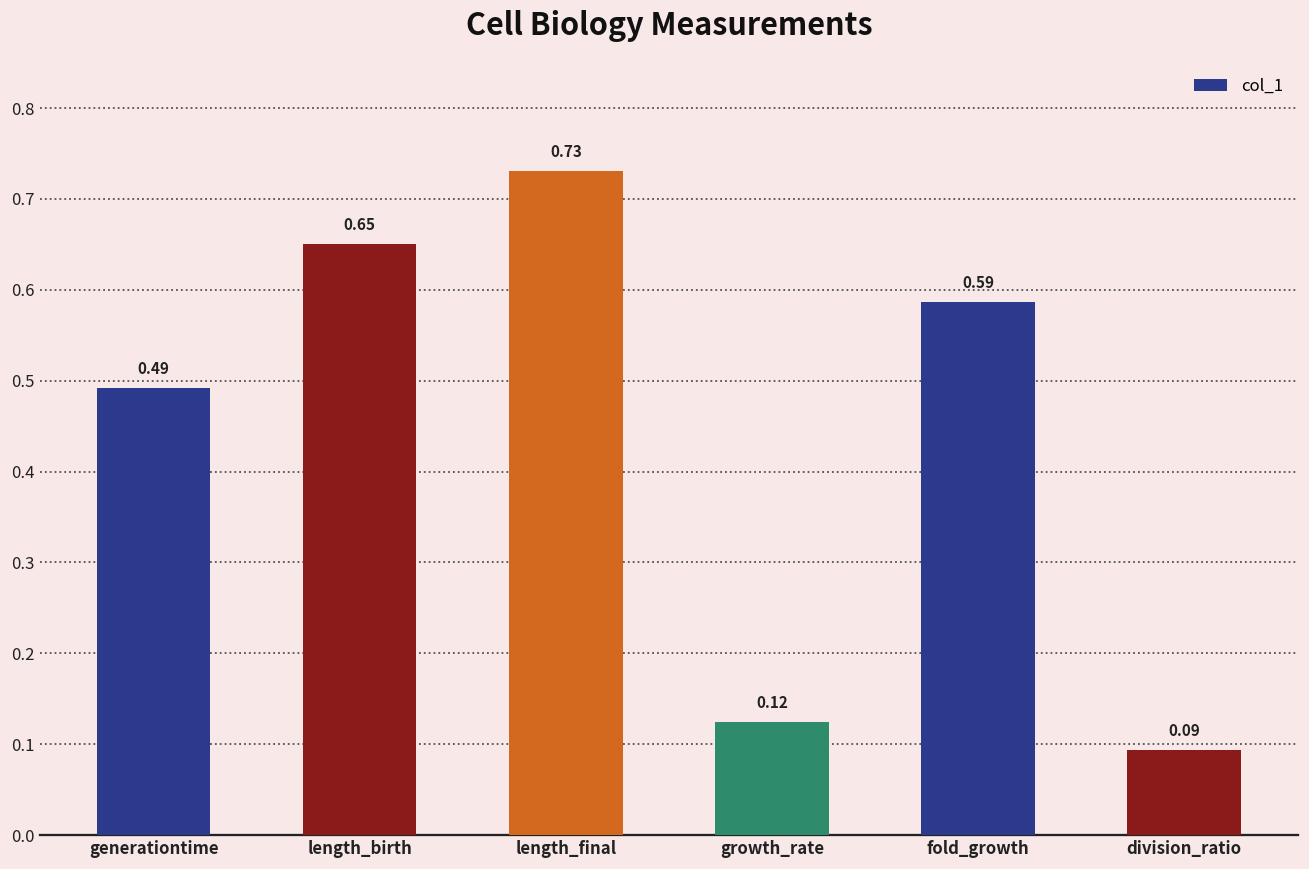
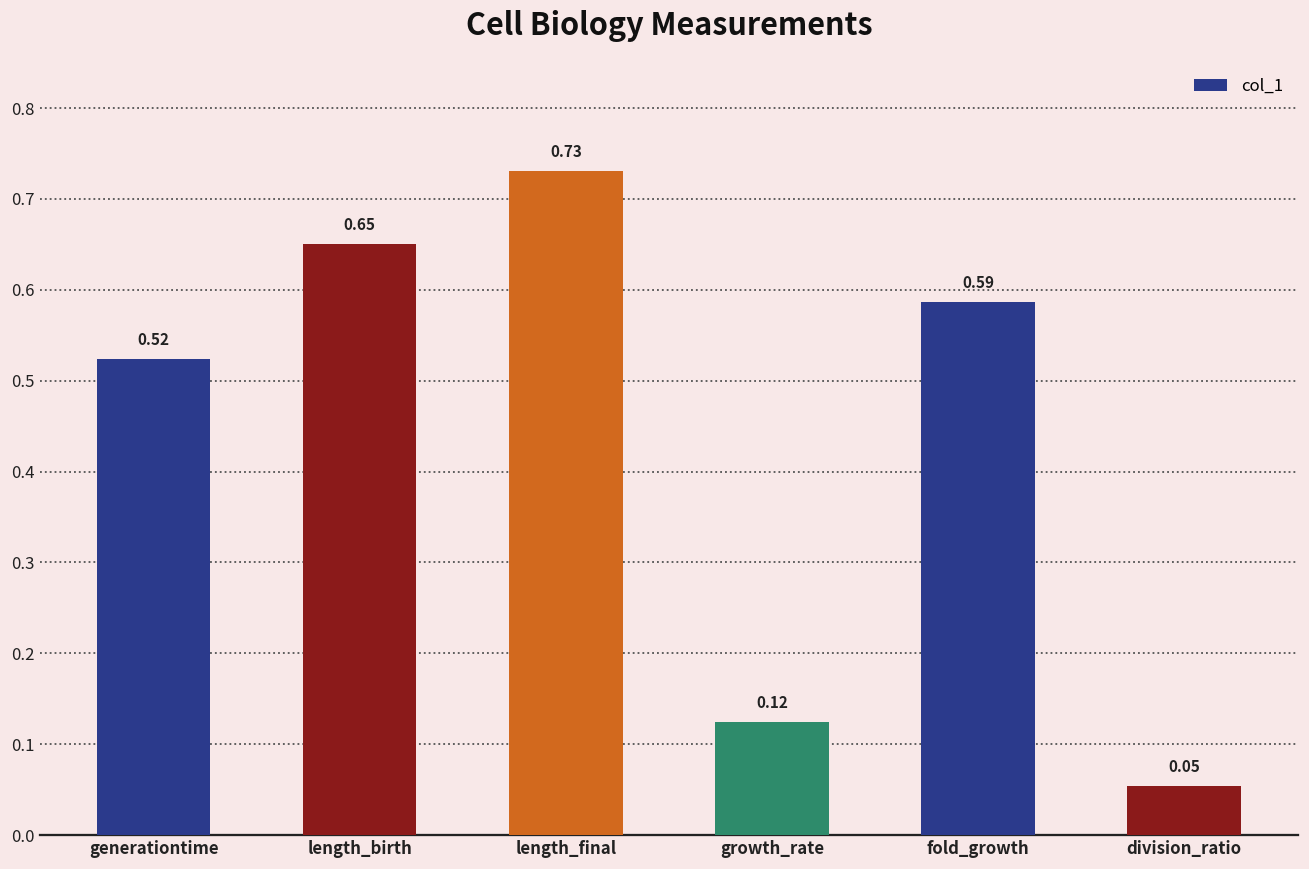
generationtime: 0.49 -> 0.52
division_ratio: 0.09 -> 0.05
